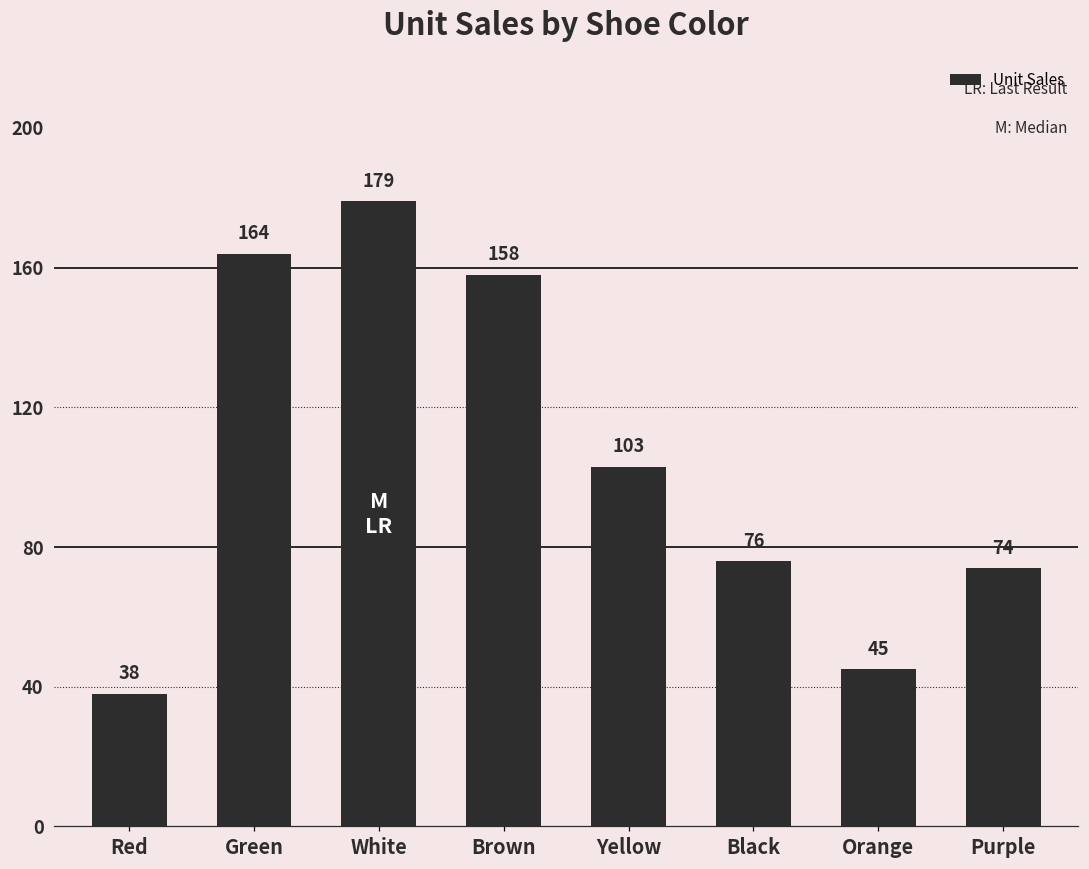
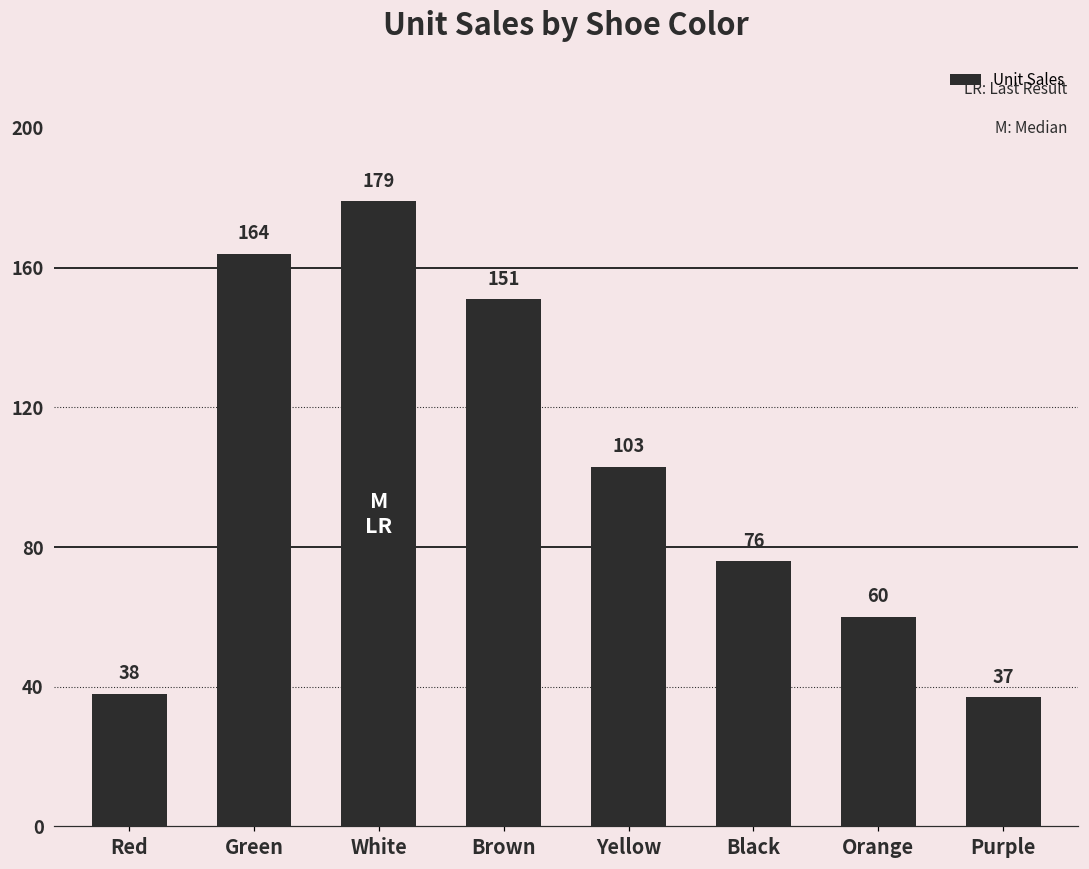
Brown: 158 -> 151
Orange: 45 -> 60
Purple: 74 -> 37
